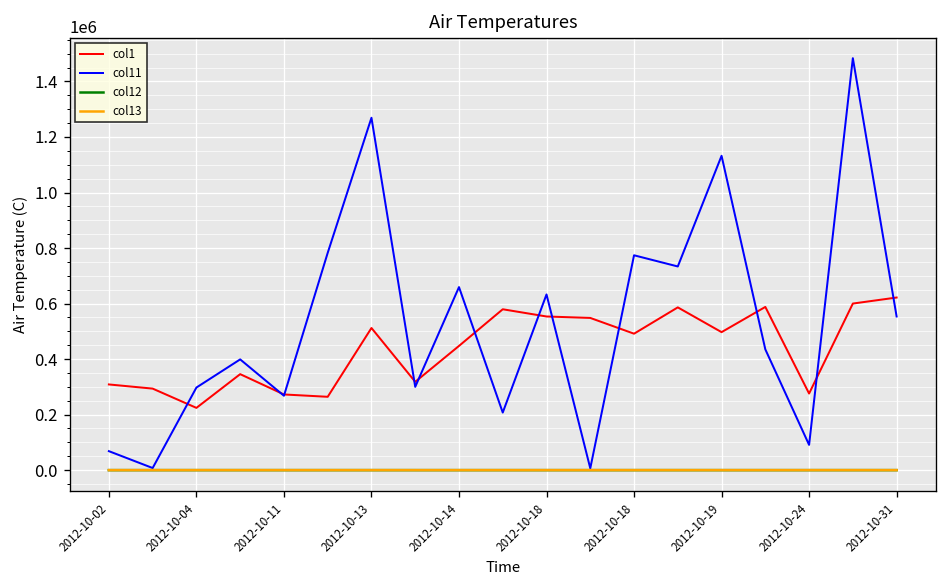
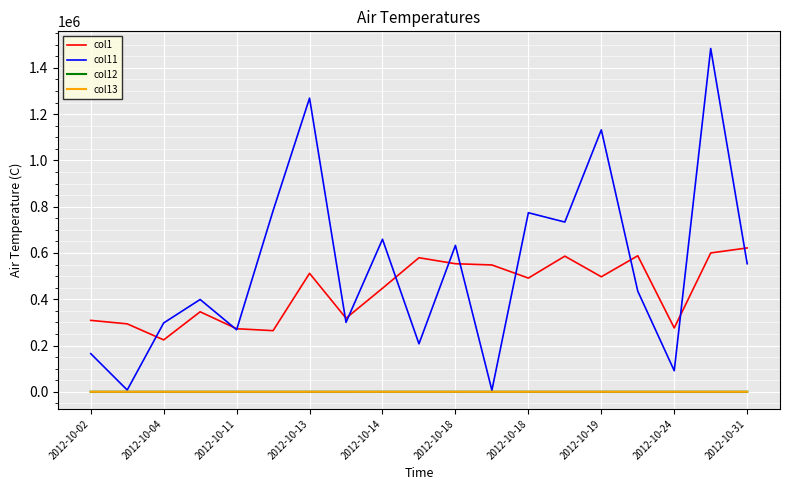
col11, 2012-10-02: 70000 -> 160000
